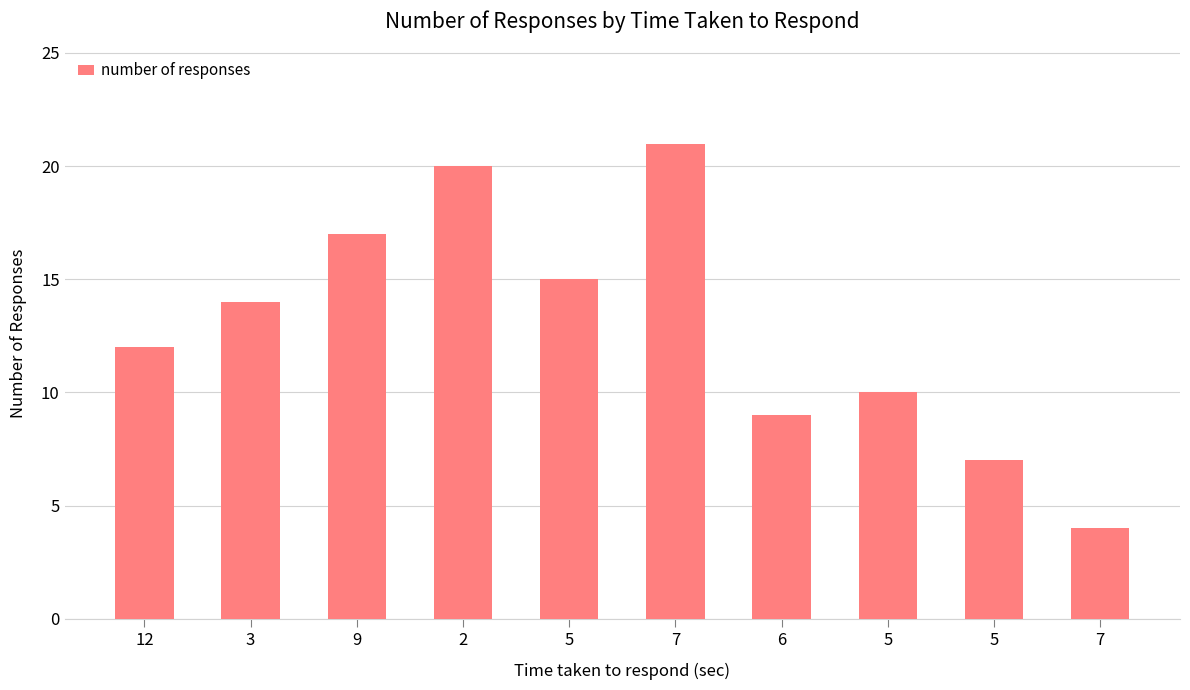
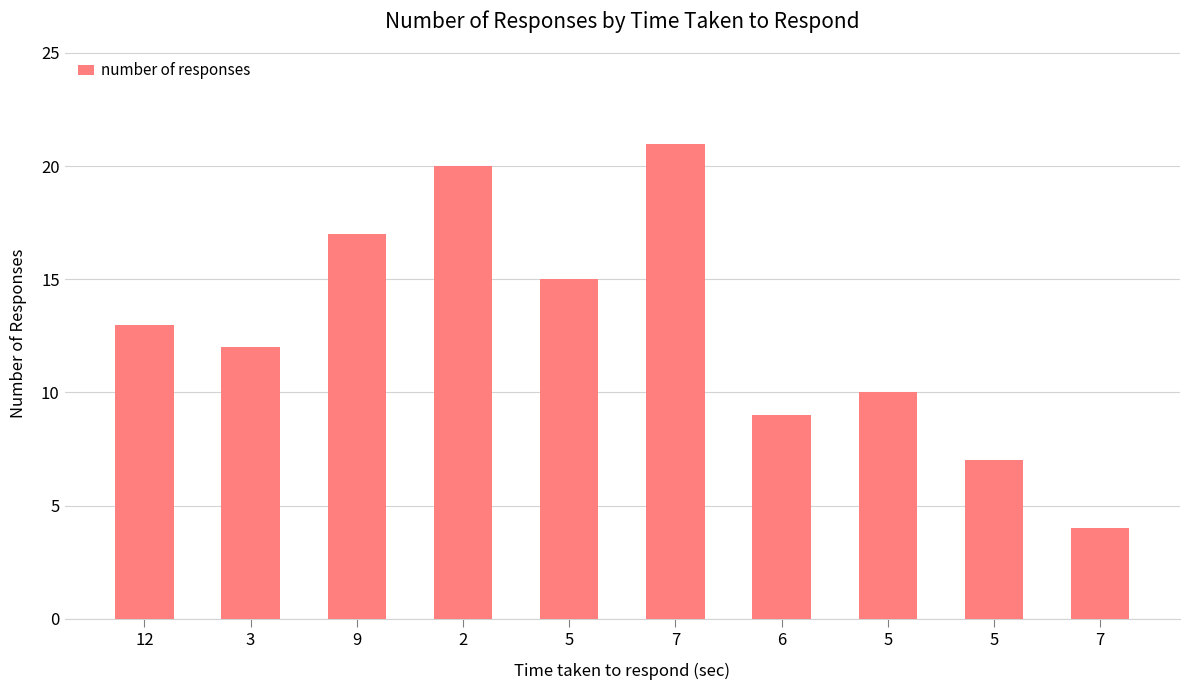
12: 12 -> 13
3: 14 -> 12
